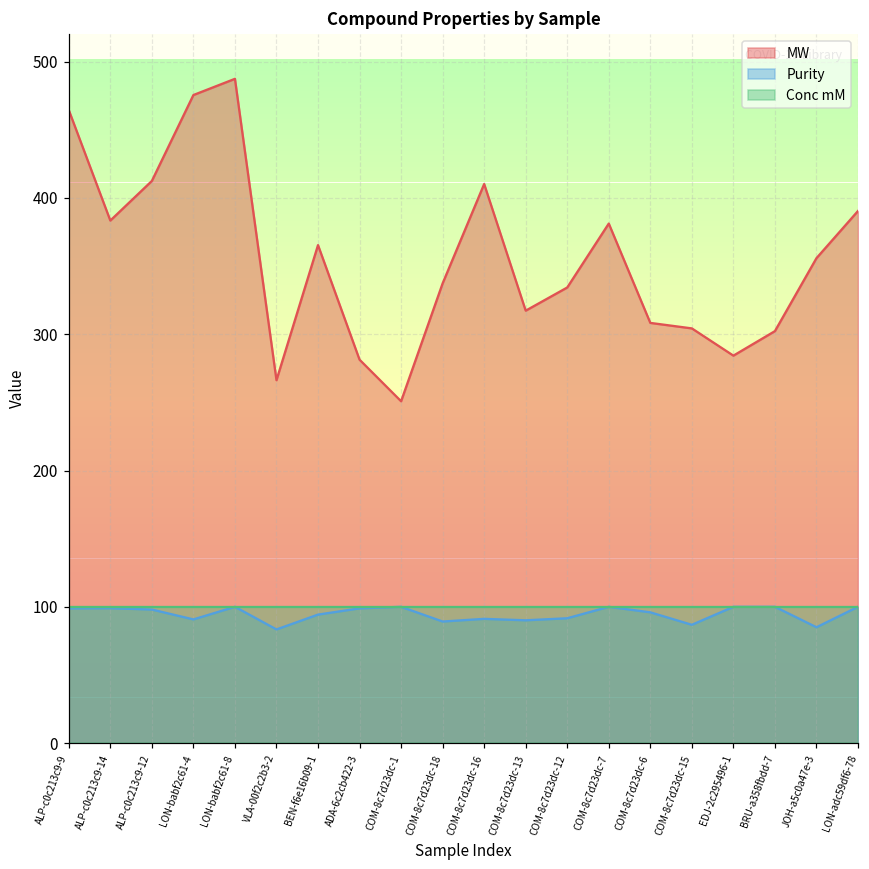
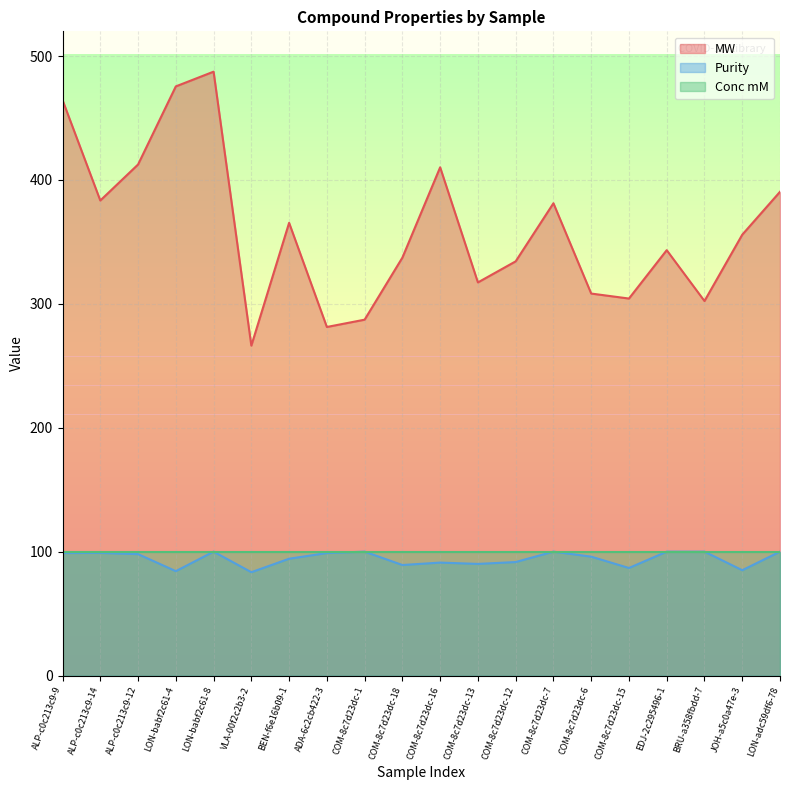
Purity, LON-babf2c61-4: 91 -> 84
MW, COM-8c7d23dc-1: 251 -> 287
MW, EDJ-2c295496-1: 284 -> 343
